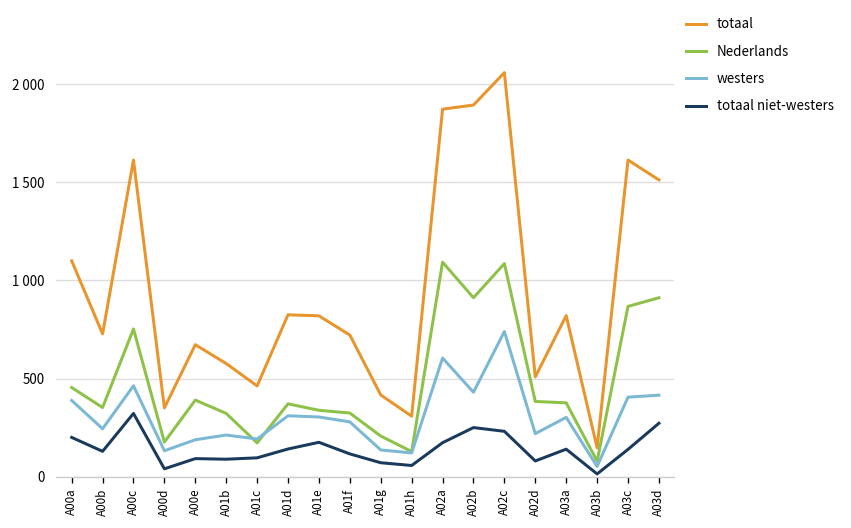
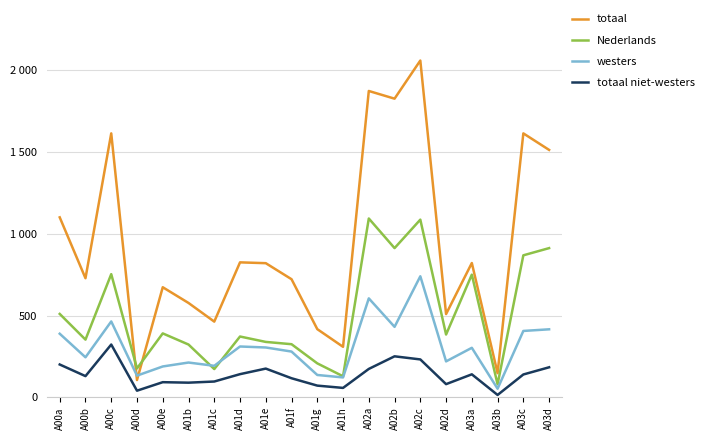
Nederlands, A00a: 460 -> 510
totaal, A00d: 350 -> 110
totaal, A02b: 1890 -> 1830
Nederlands, A03a: 380 -> 750
totaal niet-westers, A03d: 270 -> 180
